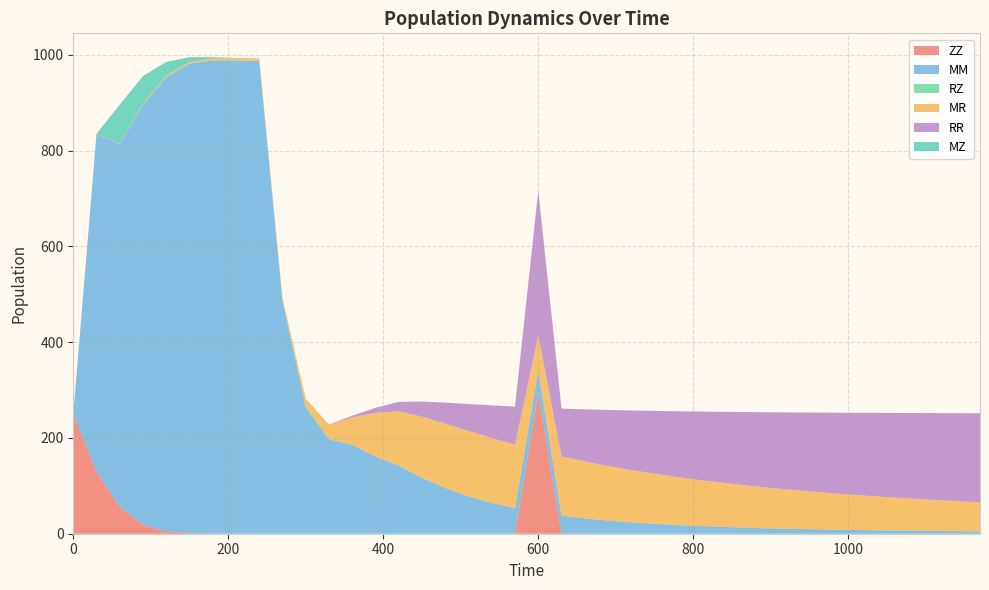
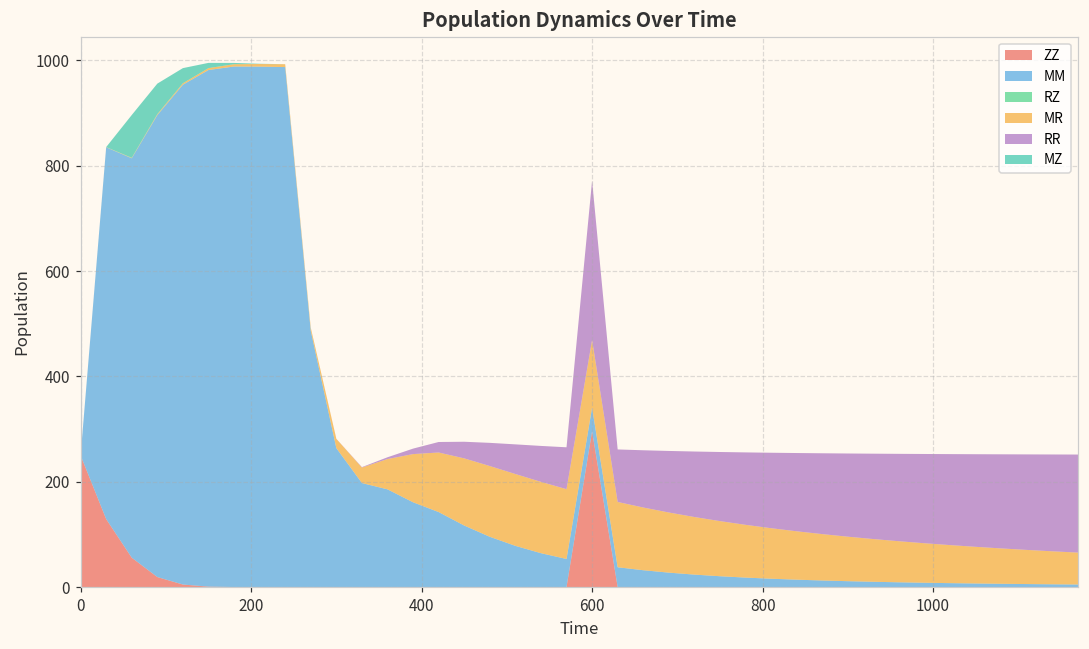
MR, 600: 70 -> 130
